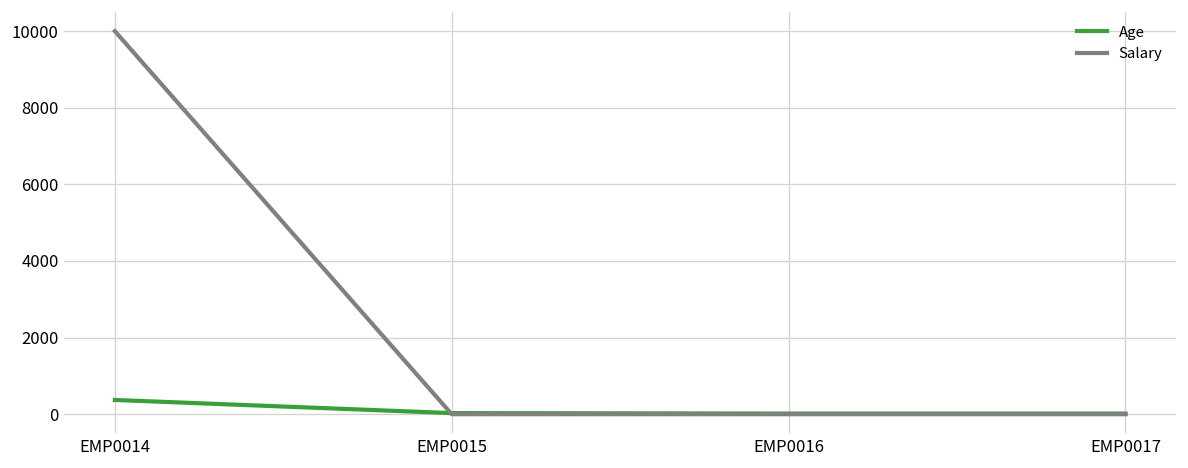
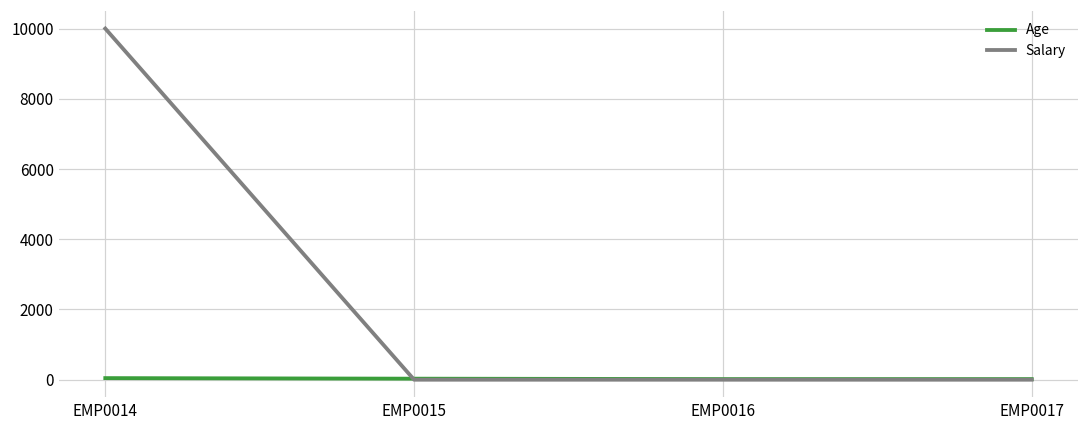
Age, EMP0014: 400 -> 0
